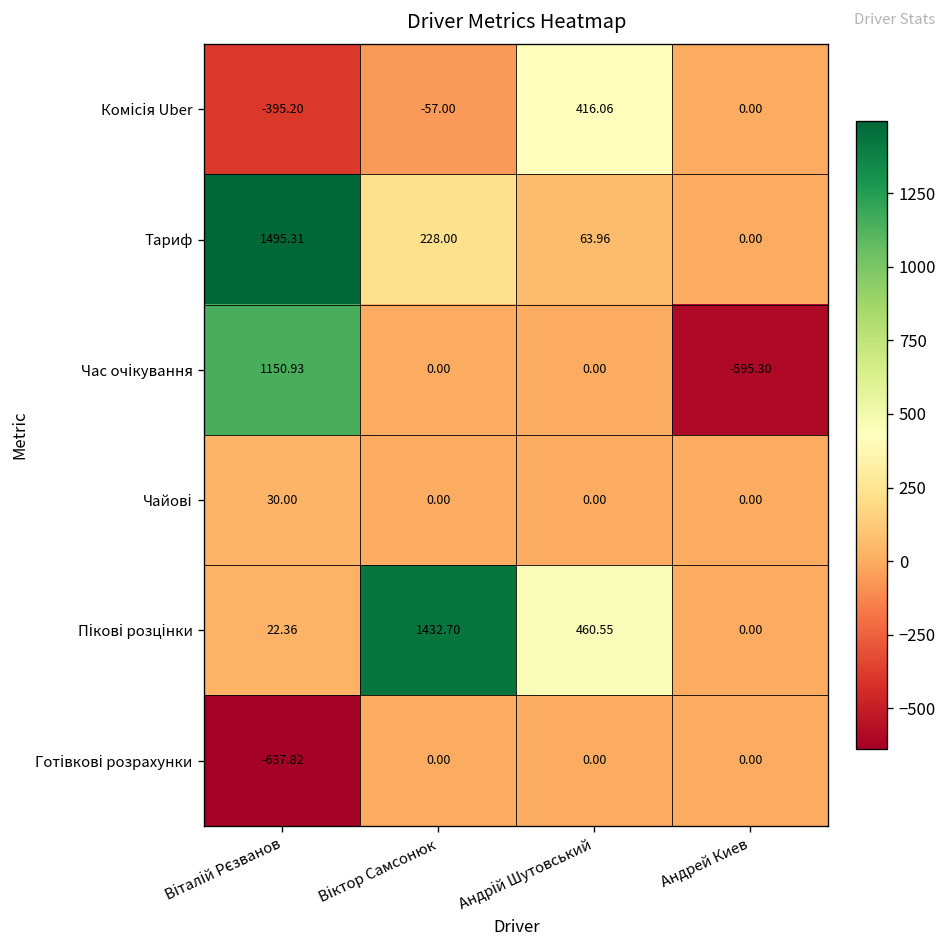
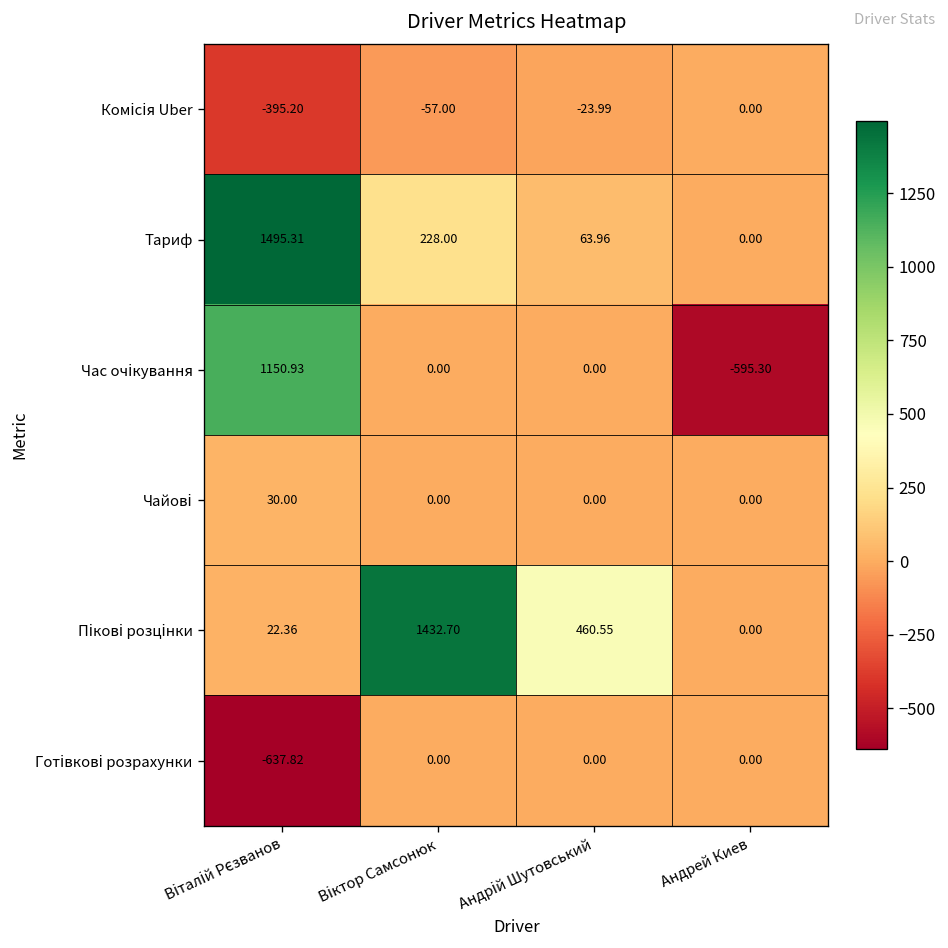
Комісія Uber, Андрій Шутовський: 416.06 -> -23.99
